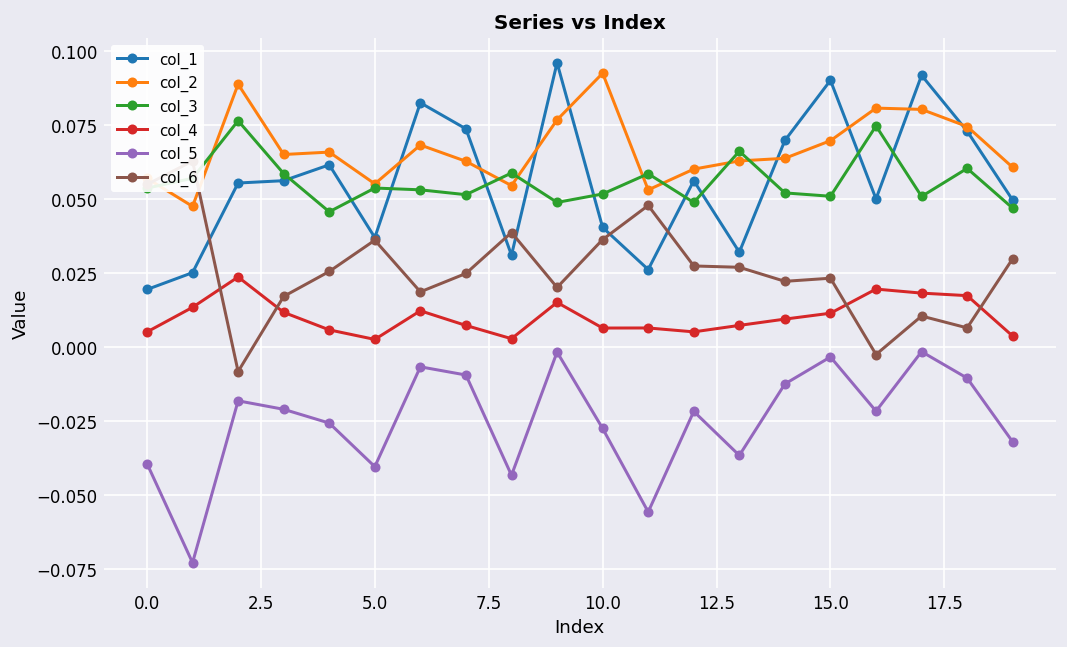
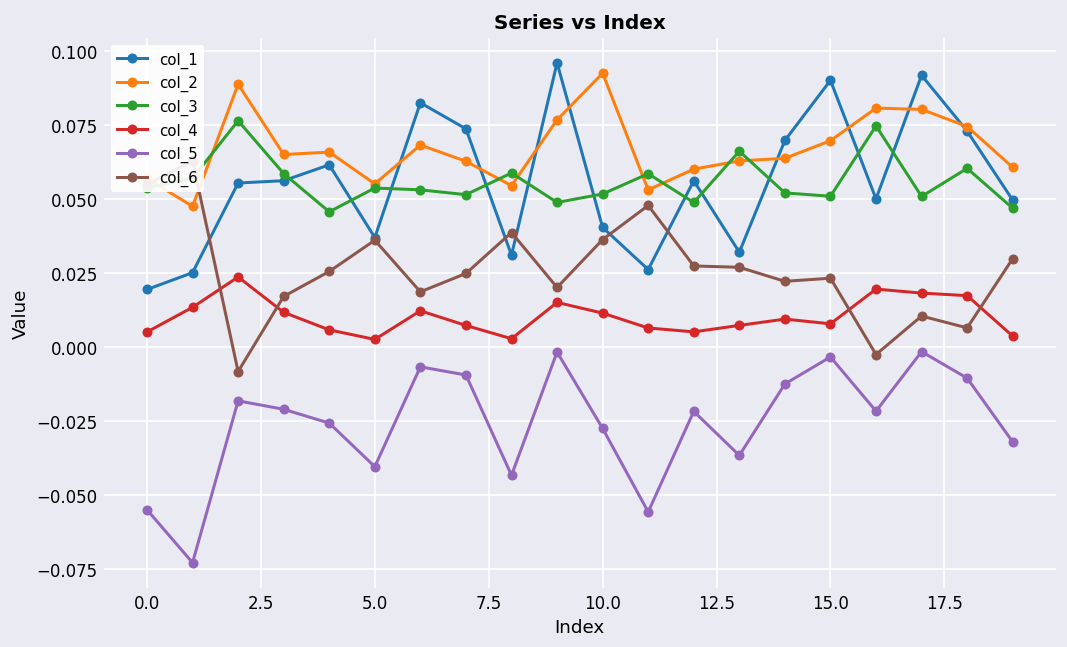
col_5, 0.0: -0.039 -> -0.055
col_4, 10.0: 0.006 -> 0.011
col_4, 15.0: 0.011 -> 0.008
